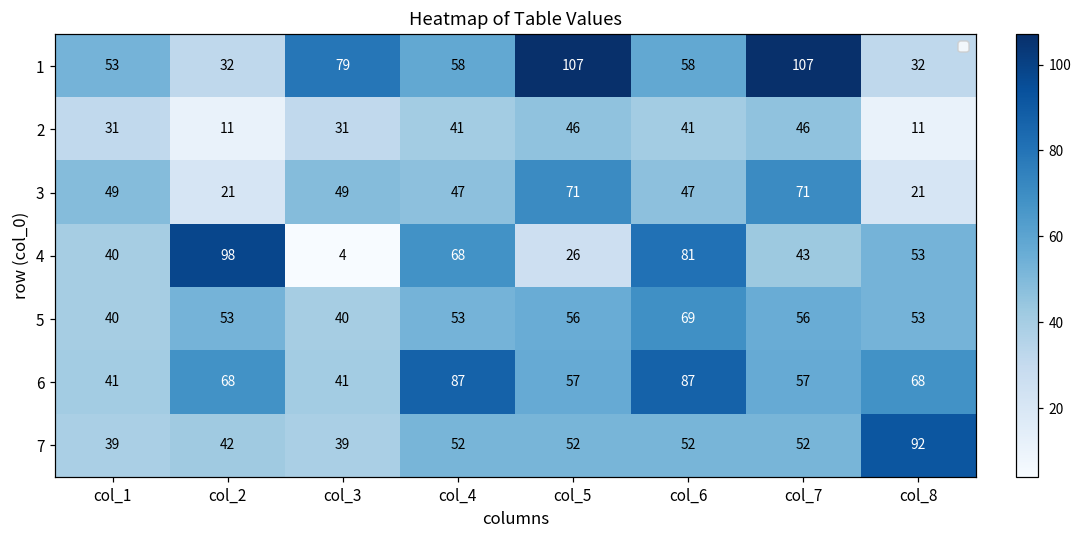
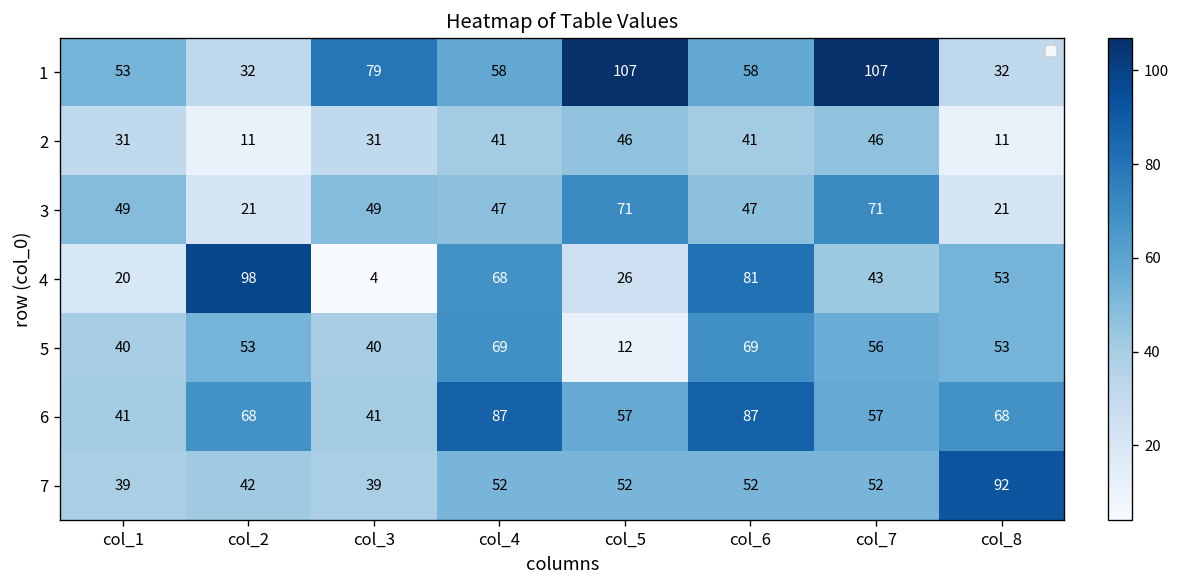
4, col_1: 40 -> 20
5, col_4: 53 -> 69
5, col_5: 56 -> 12
